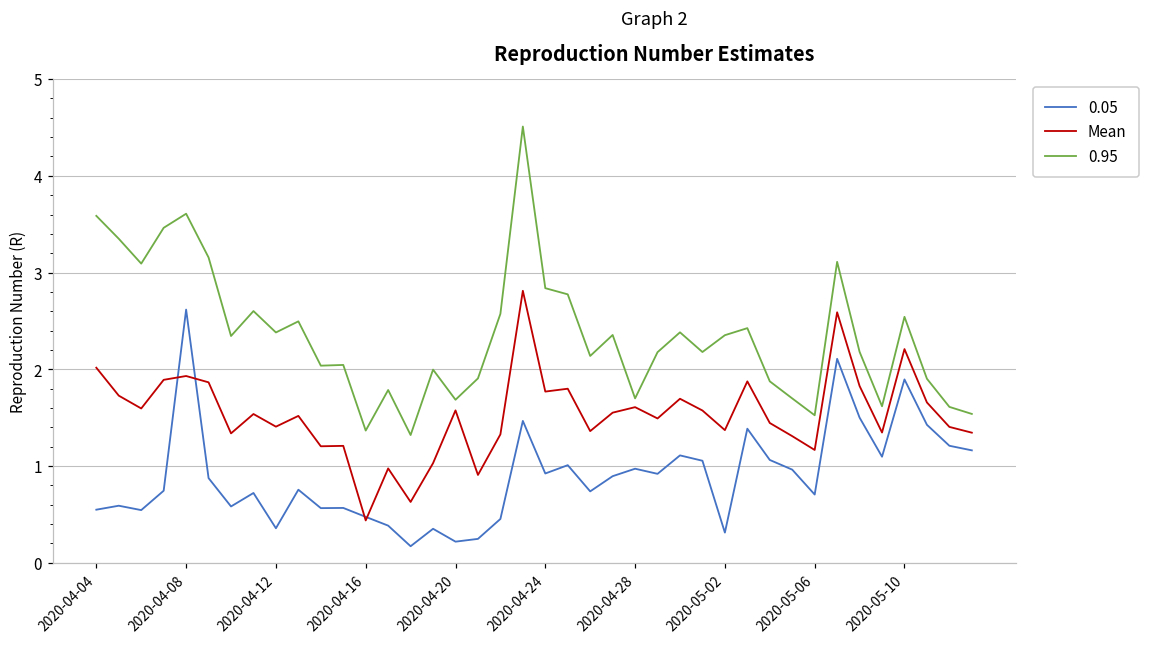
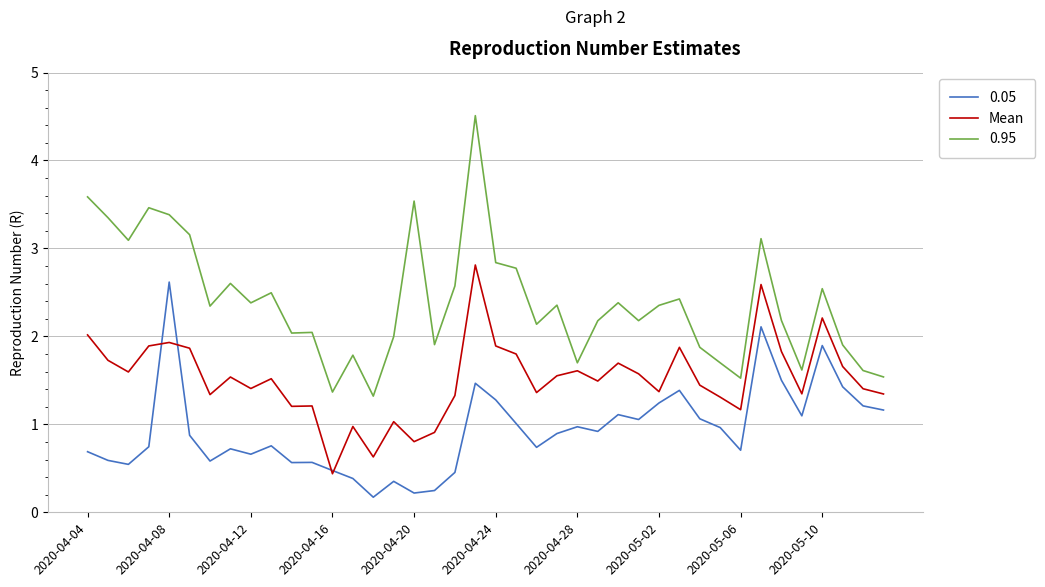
0.05, 2020-04-04: 0.5 -> 0.7
0.95, 2020-04-08: 3.6 -> 3.4
0.05, 2020-04-12: 0.4 -> 0.7
Mean, 2020-04-20: 1.6 -> 0.8
0.95, 2020-04-20: 1.7 -> 3.5
0.05, 2020-04-24: 0.9 -> 1.3
Mean, 2020-04-24: 1.8 -> 1.9
0.05, 2020-05-02: 0.3 -> 1.2
